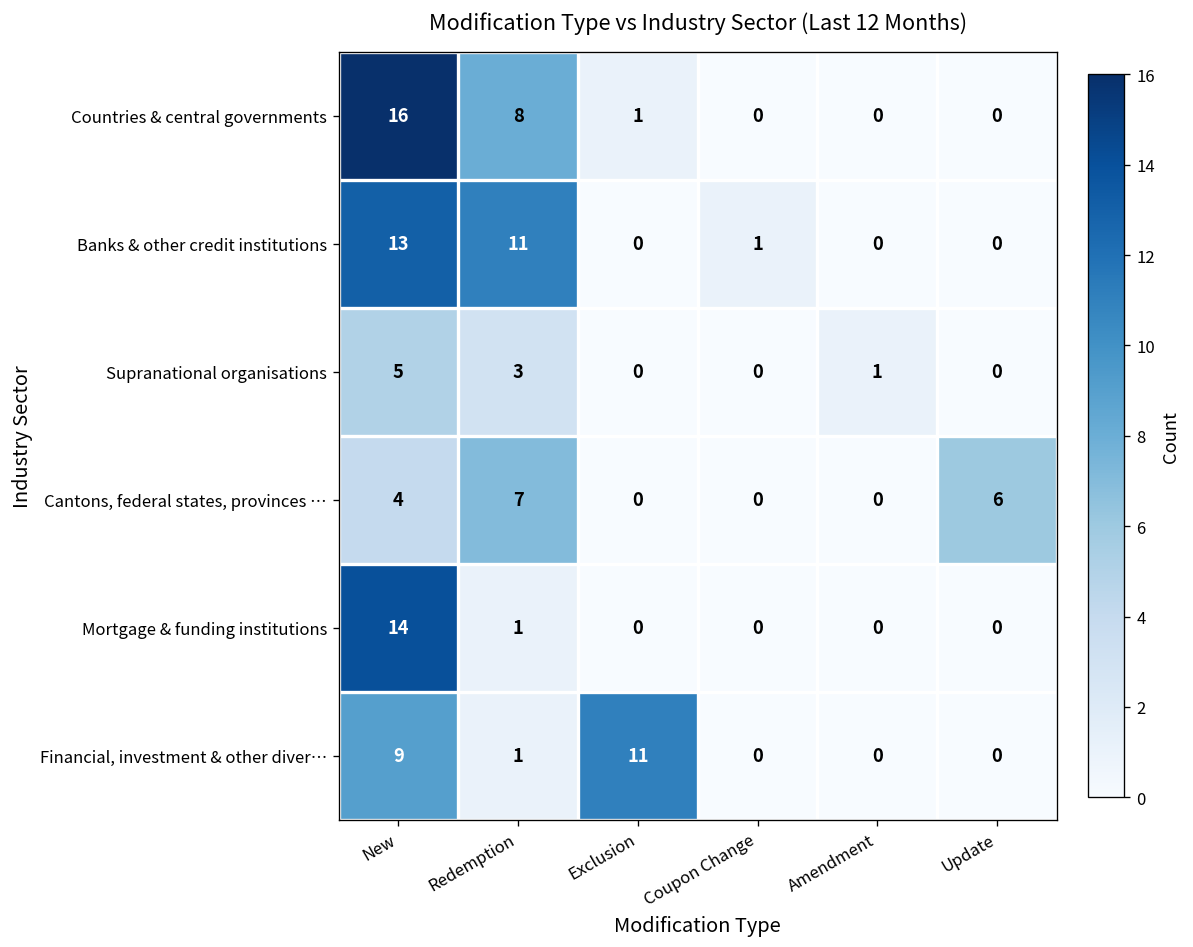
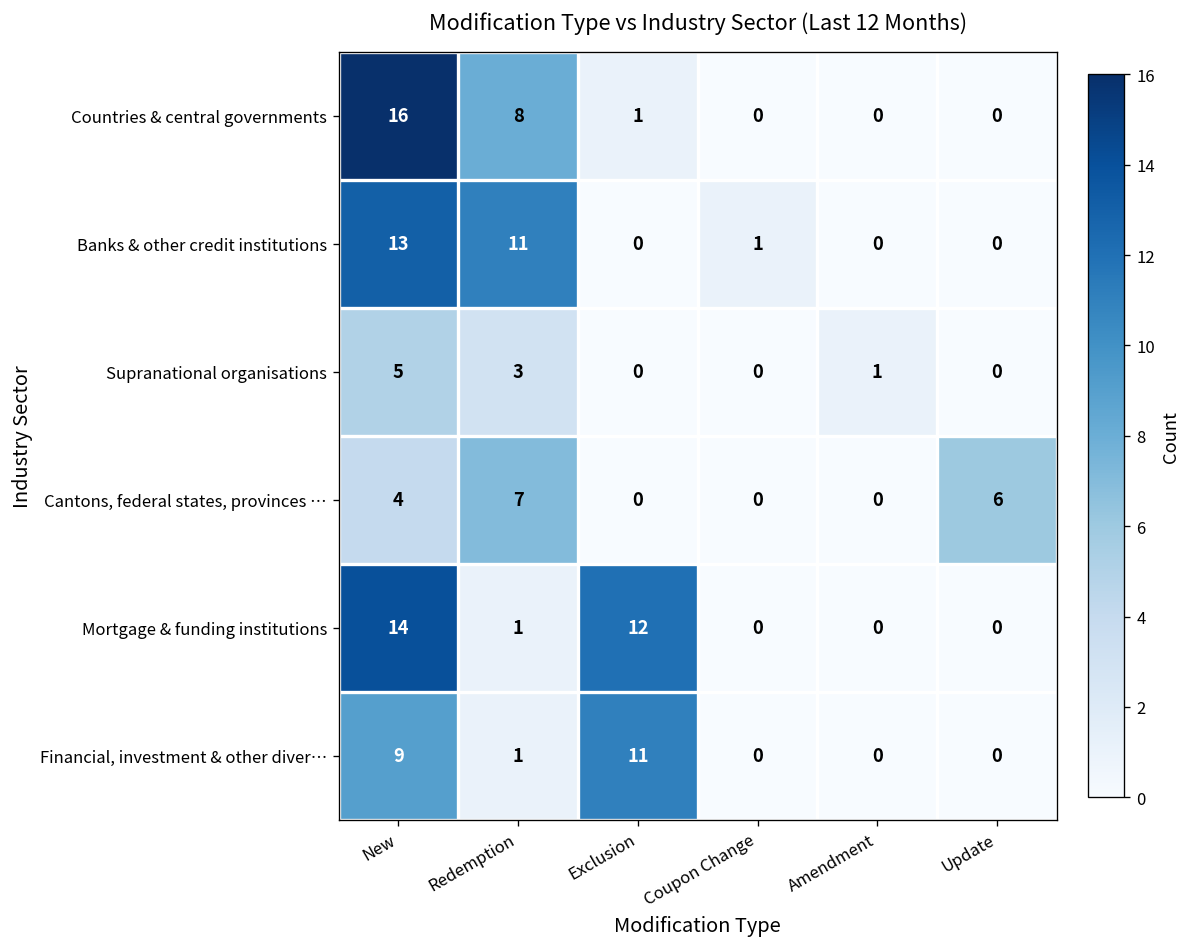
Mortgage & funding institutions, Exclusion: 0 -> 12
